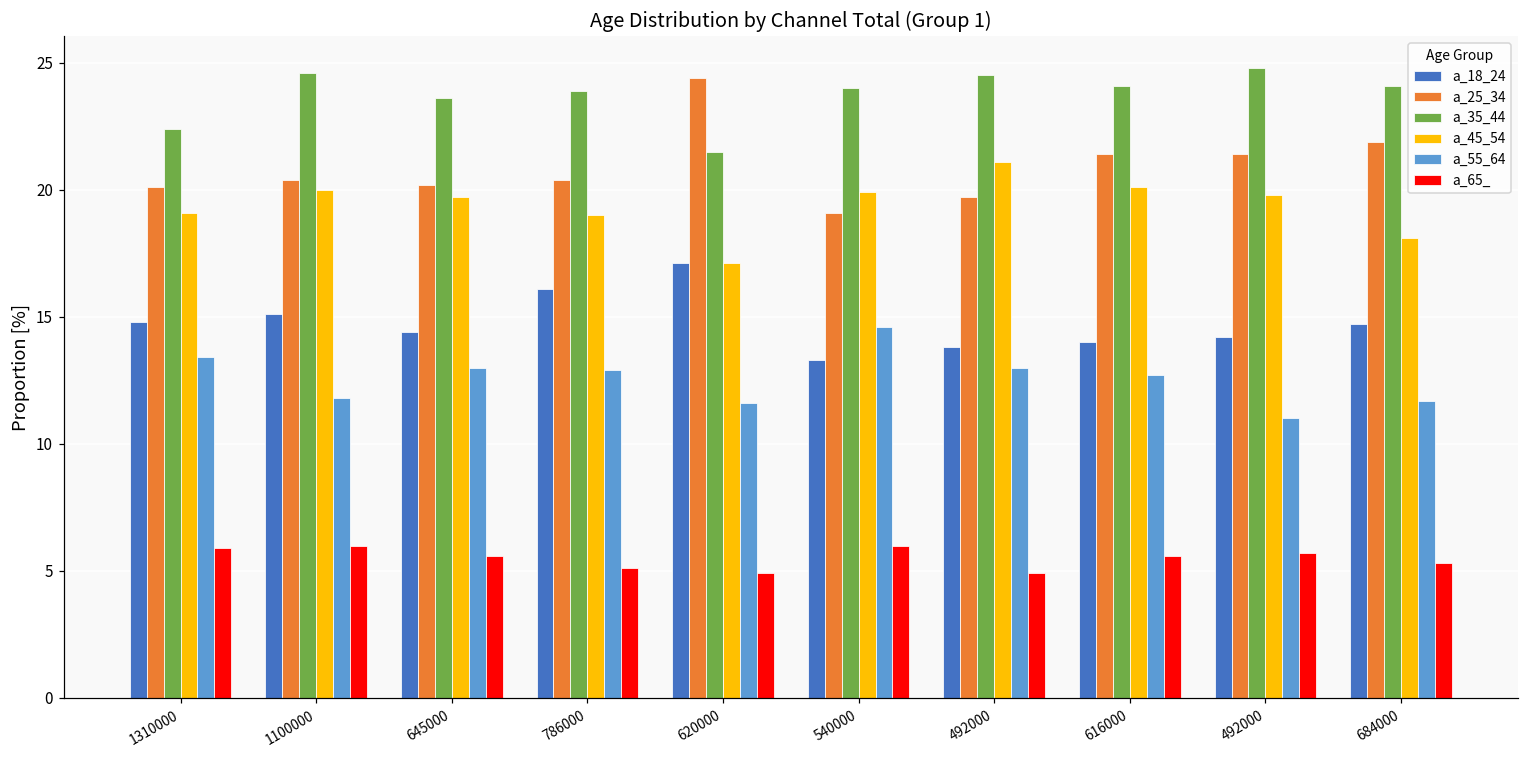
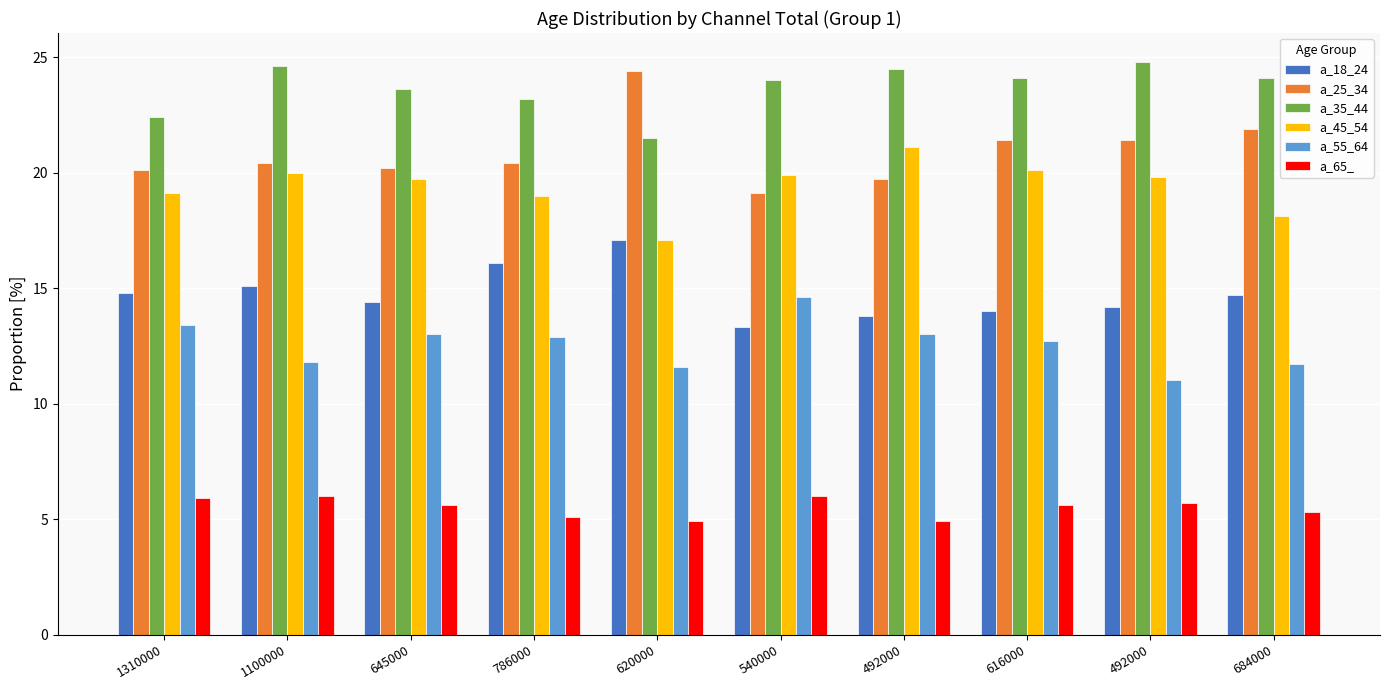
a_35_44, 786000: 23.9 -> 23.2
